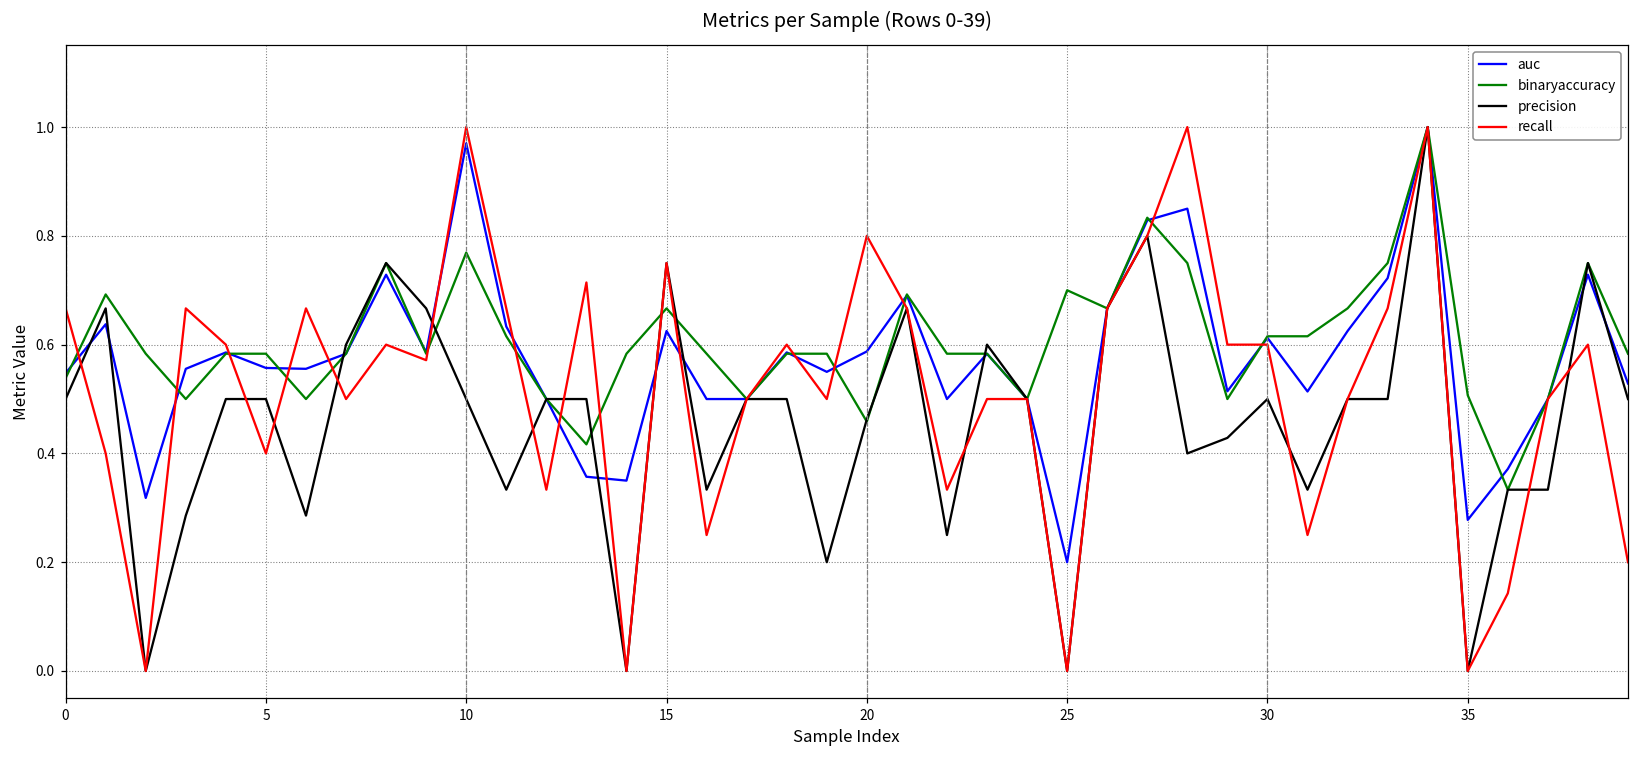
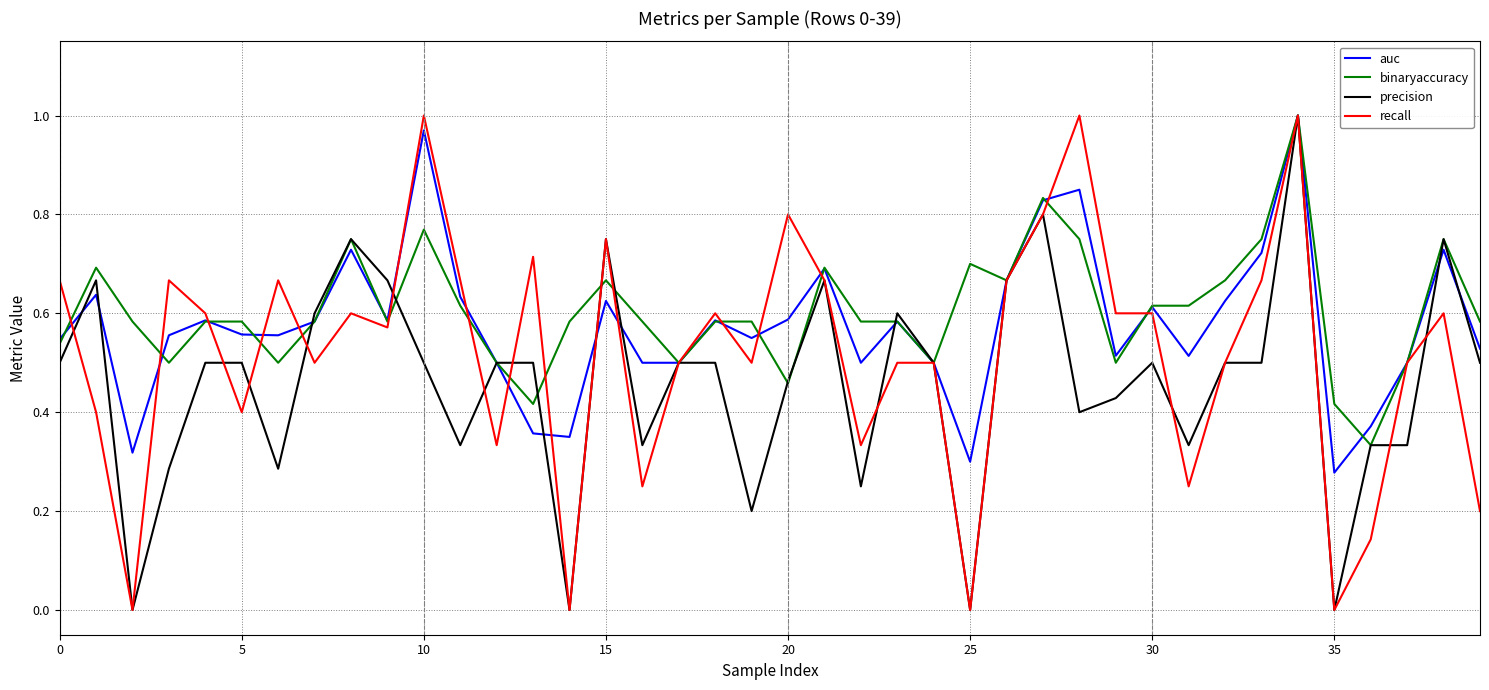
auc, 25: 0.2 -> 0.3
binaryaccuracy, 35: 0.51 -> 0.42
